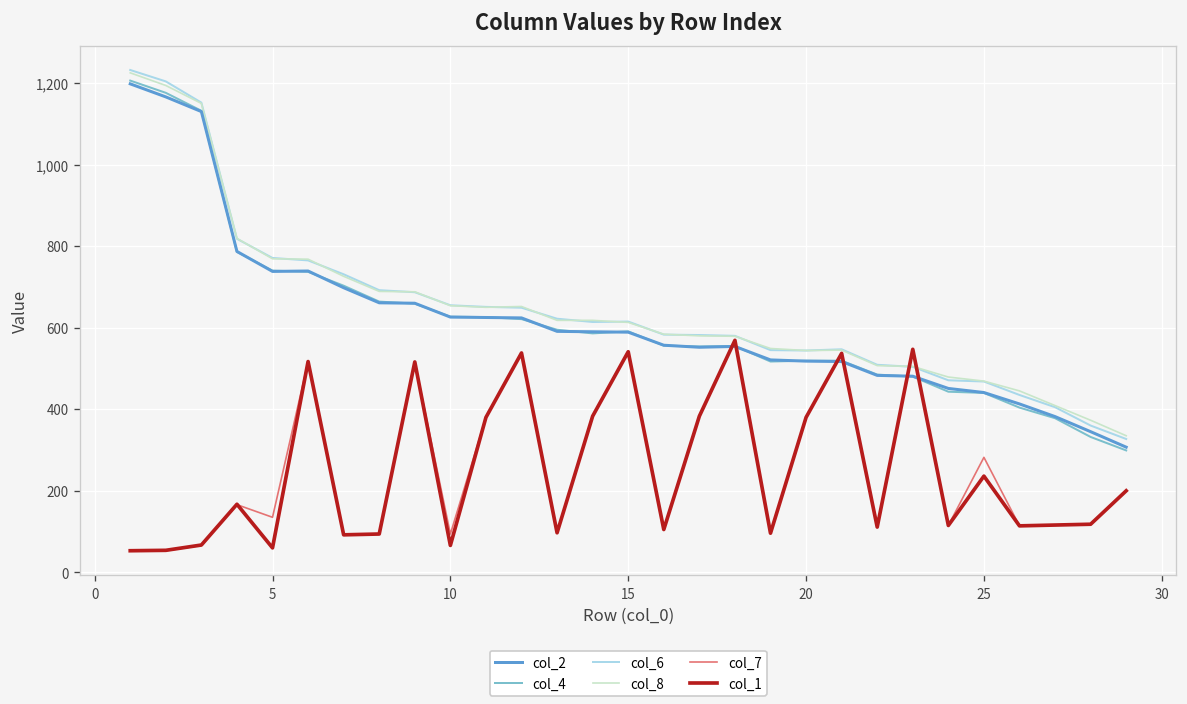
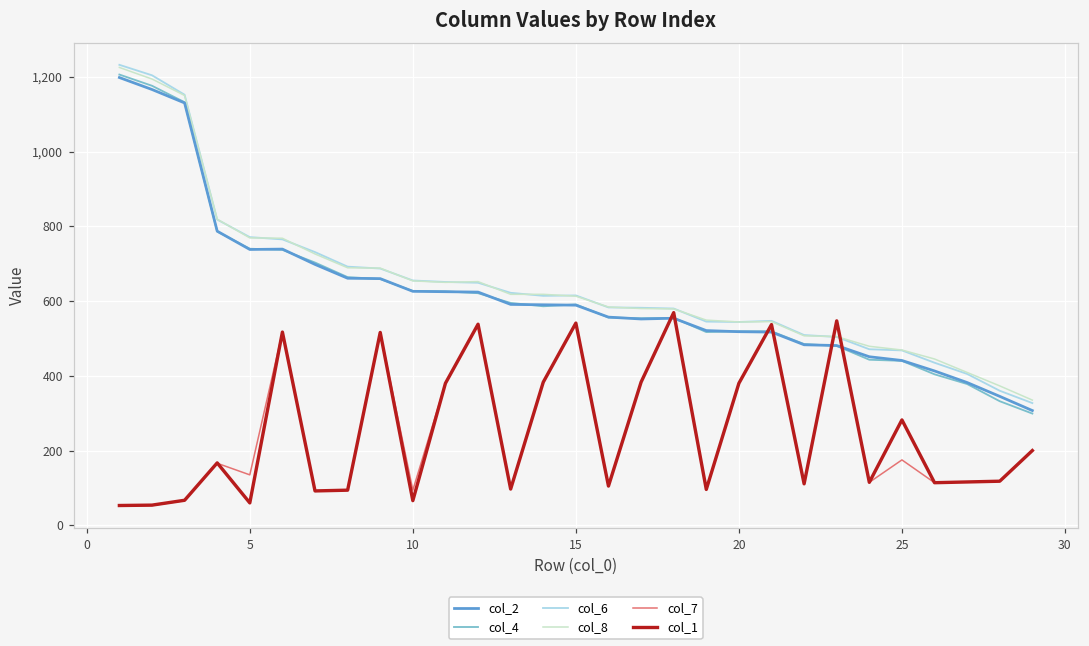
col_7, 25: 280 -> 180
col_1, 25: 240 -> 280
